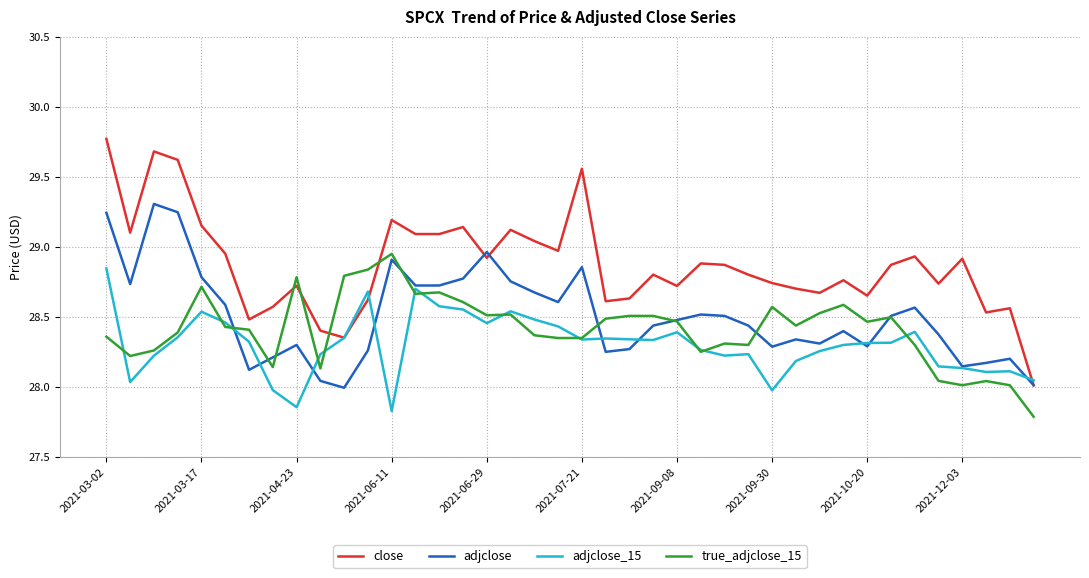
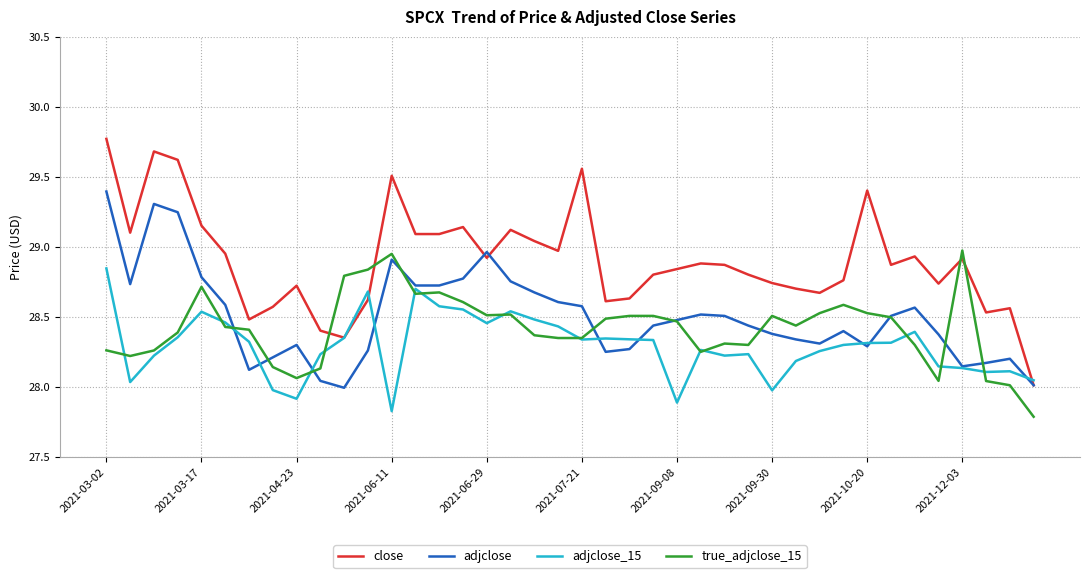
adjclose, 2021-03-02: 29.24 -> 29.39
true_adjclose_15, 2021-03-02: 28.36 -> 28.26
adjclose_15, 2021-04-23: 27.85 -> 27.91
true_adjclose_15, 2021-04-23: 28.78 -> 28.06
close, 2021-06-11: 29.19 -> 29.51
adjclose, 2021-07-21: 28.85 -> 28.57
close, 2021-09-08: 28.72 -> 28.84
adjclose_15, 2021-09-08: 28.39 -> 27.89
adjclose, 2021-09-30: 28.29 -> 28.38
true_adjclose_15, 2021-09-30: 28.57 -> 28.51
close, 2021-10-20: 28.65 -> 29.40
true_adjclose_15, 2021-10-20: 28.46 -> 28.53
true_adjclose_15, 2021-12-03: 28.01 -> 28.97
